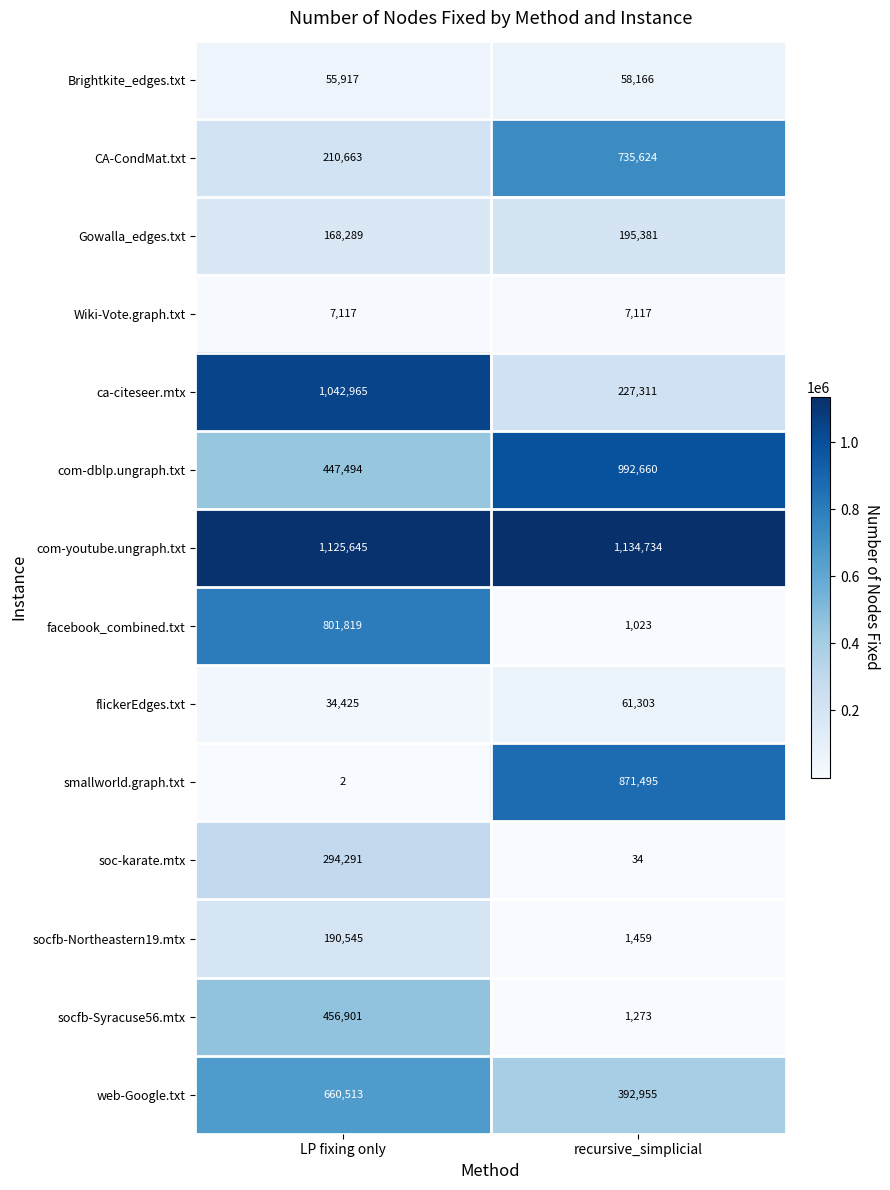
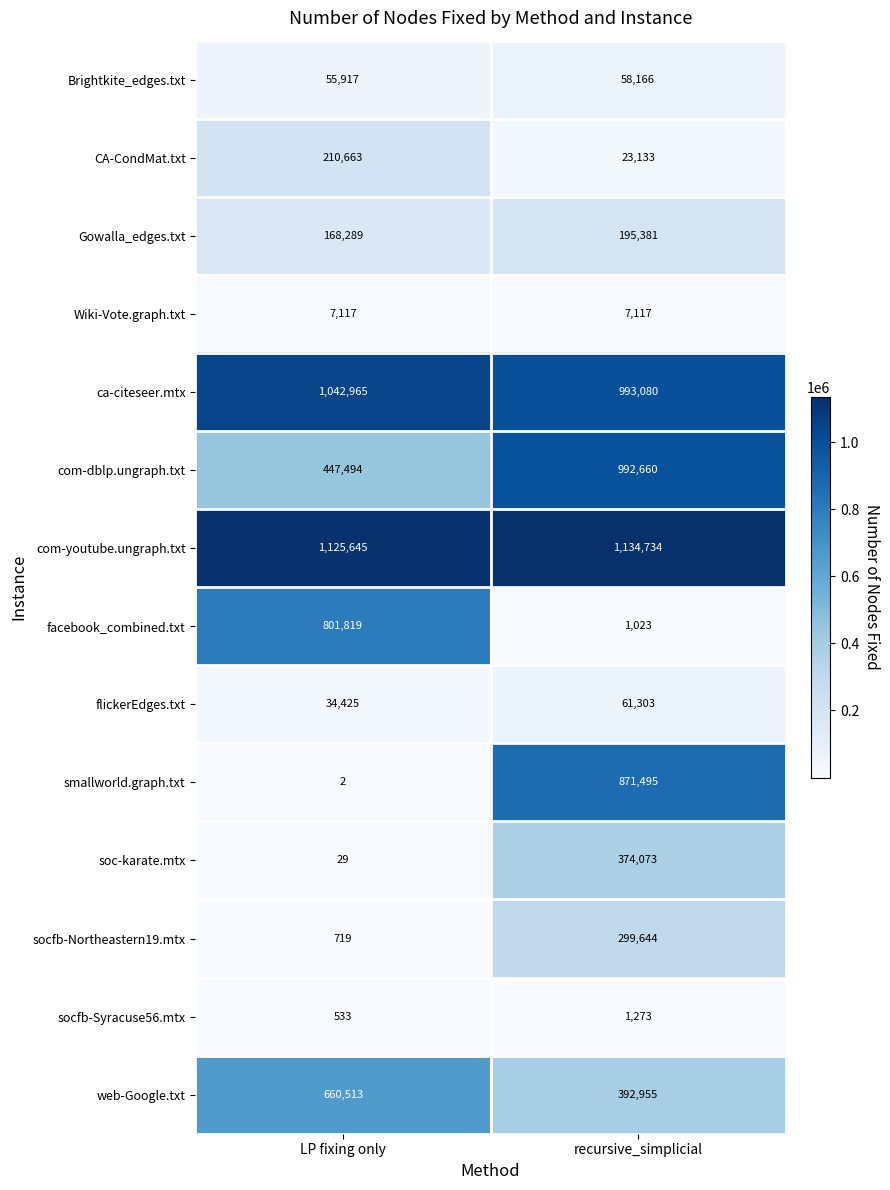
CA-CondMat.txt, recursive_simplicial: 735,624 -> 23,133
ca-citeseer.mtx, recursive_simplicial: 227,311 -> 993,080
soc-karate.mtx, LP fixing only: 294,291 -> 29
soc-karate.mtx, recursive_simplicial: 34 -> 374,073
socfb-Northeastern19.mtx, LP fixing only: 190,545 -> 719
socfb-Northeastern19.mtx, recursive_simplicial: 1,459 -> 299,644
socfb-Syracuse56.mtx, LP fixing only: 456,901 -> 533
